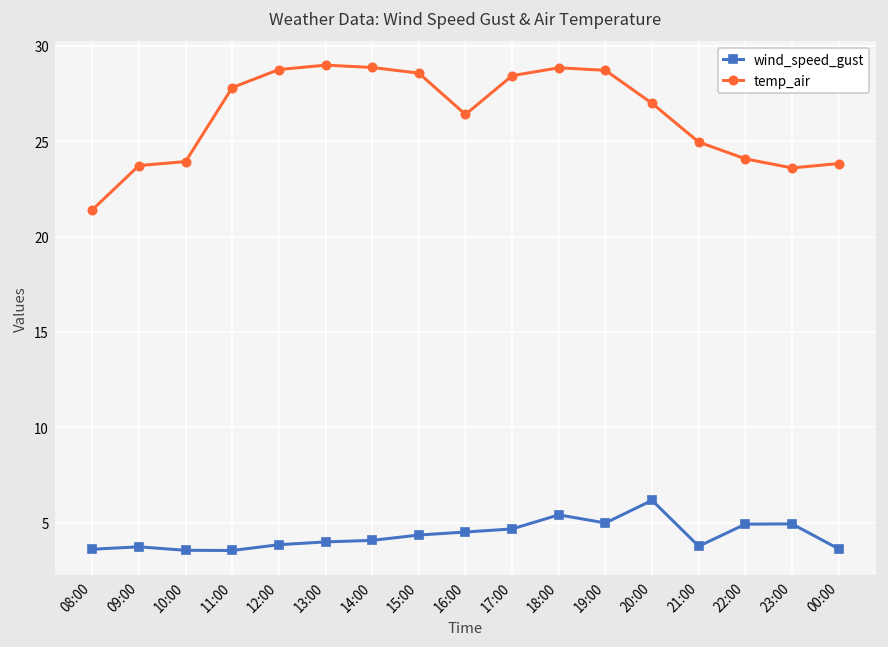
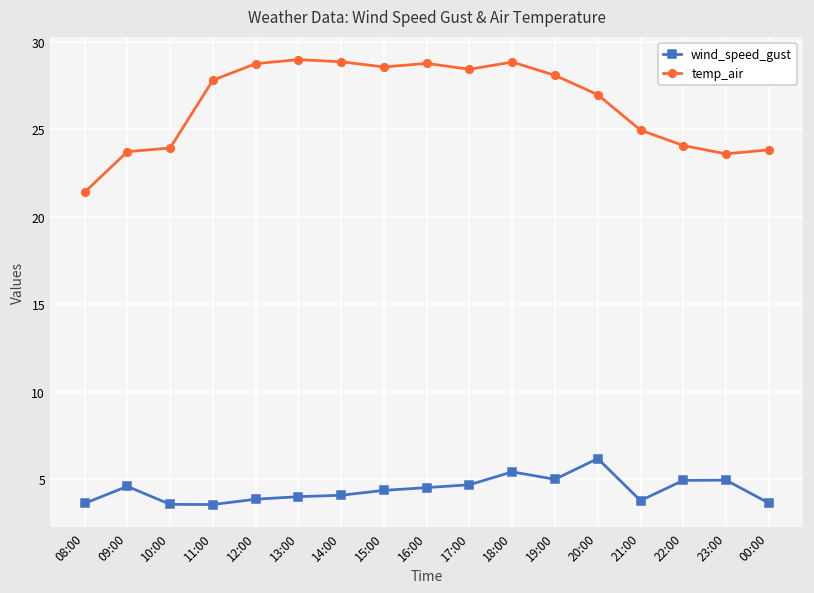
wind_speed_gust, 09:00: 3.7 -> 4.6
temp_air, 16:00: 26.4 -> 28.8
temp_air, 19:00: 28.7 -> 28.1
